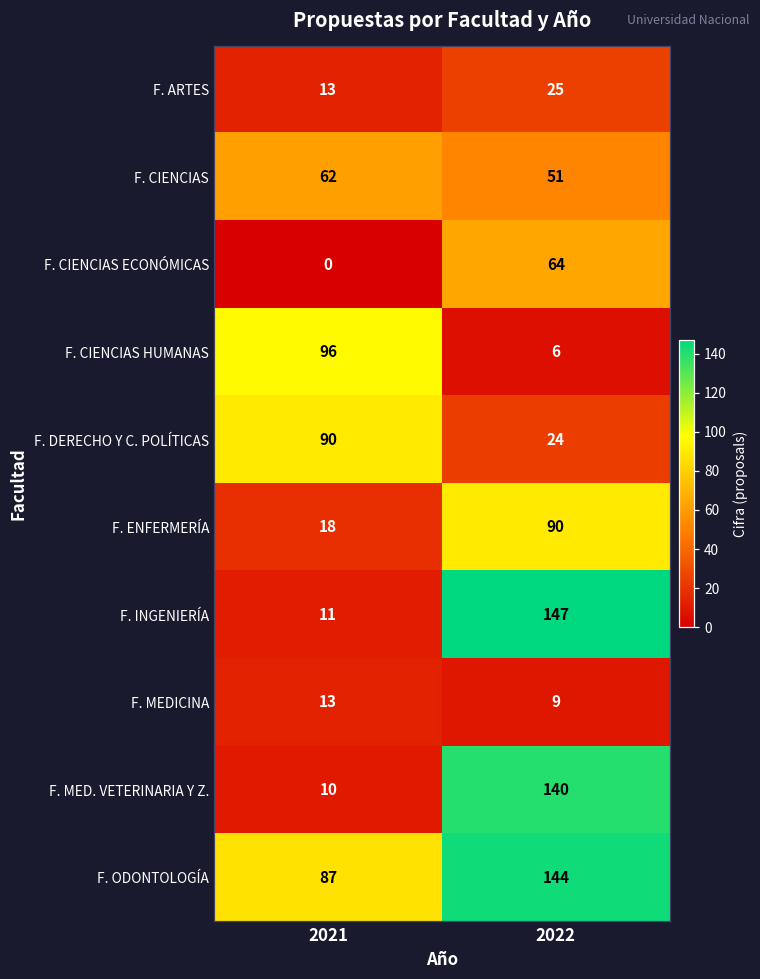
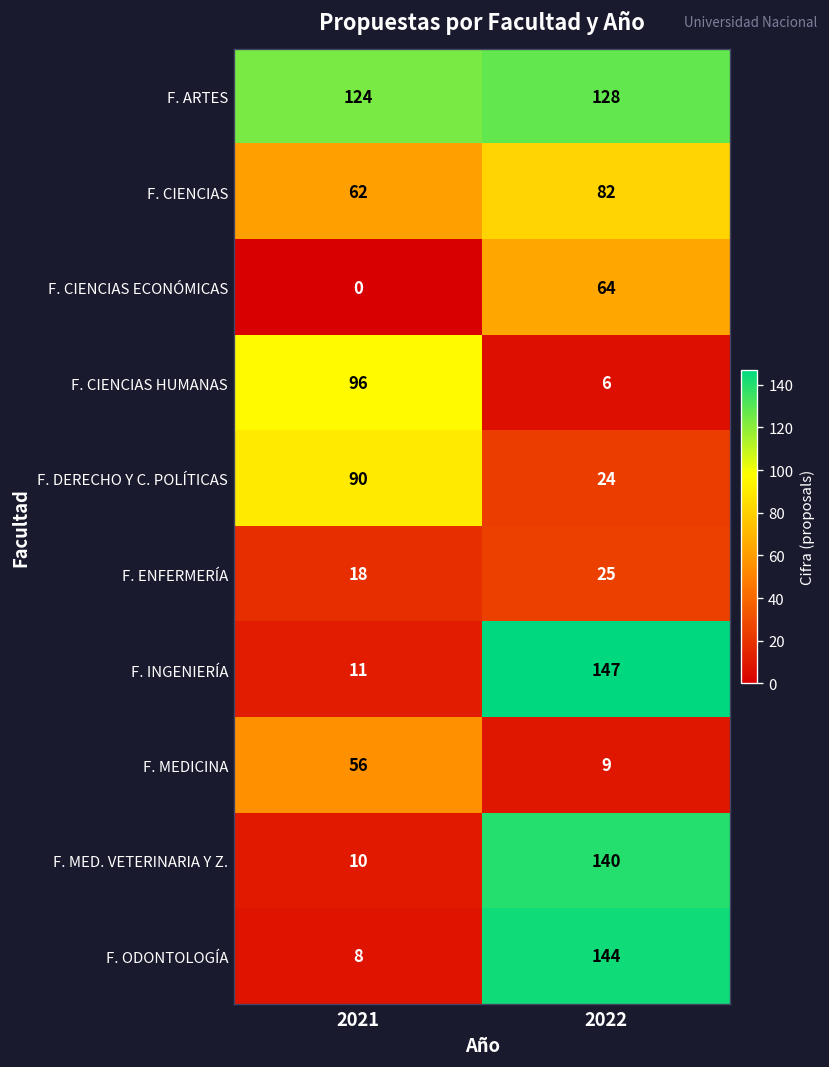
F. ARTES, 2021: 13 -> 124
F. ARTES, 2022: 25 -> 128
F. CIENCIAS, 2022: 51 -> 82
F. ENFERMERÍA, 2022: 90 -> 25
F. MEDICINA, 2021: 13 -> 56
F. ODONTOLOGÍA, 2021: 87 -> 8
